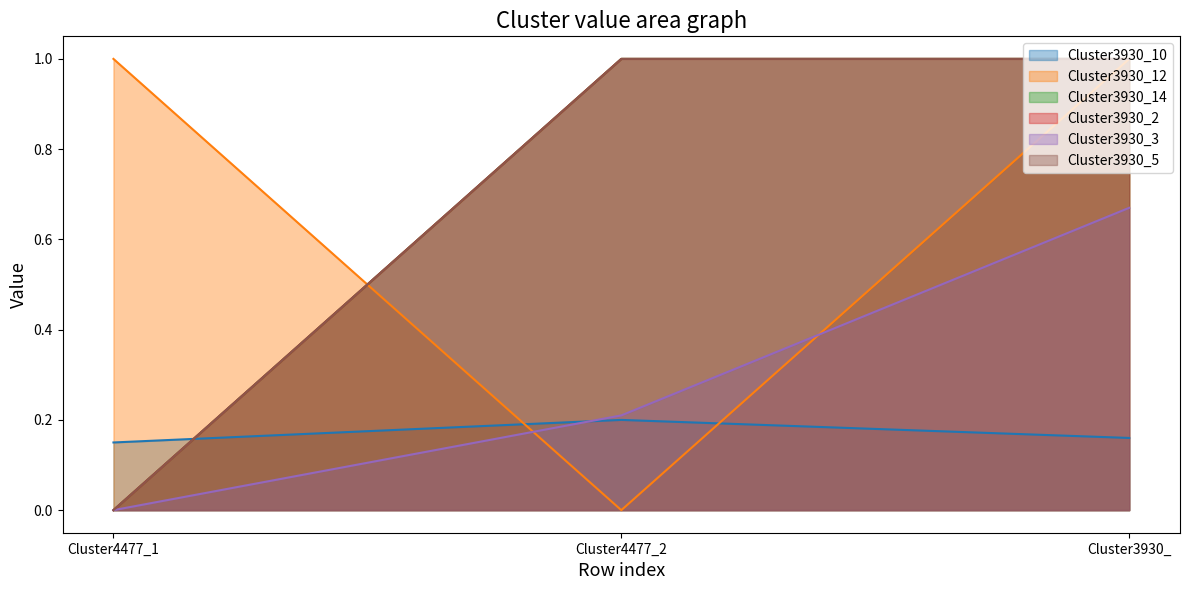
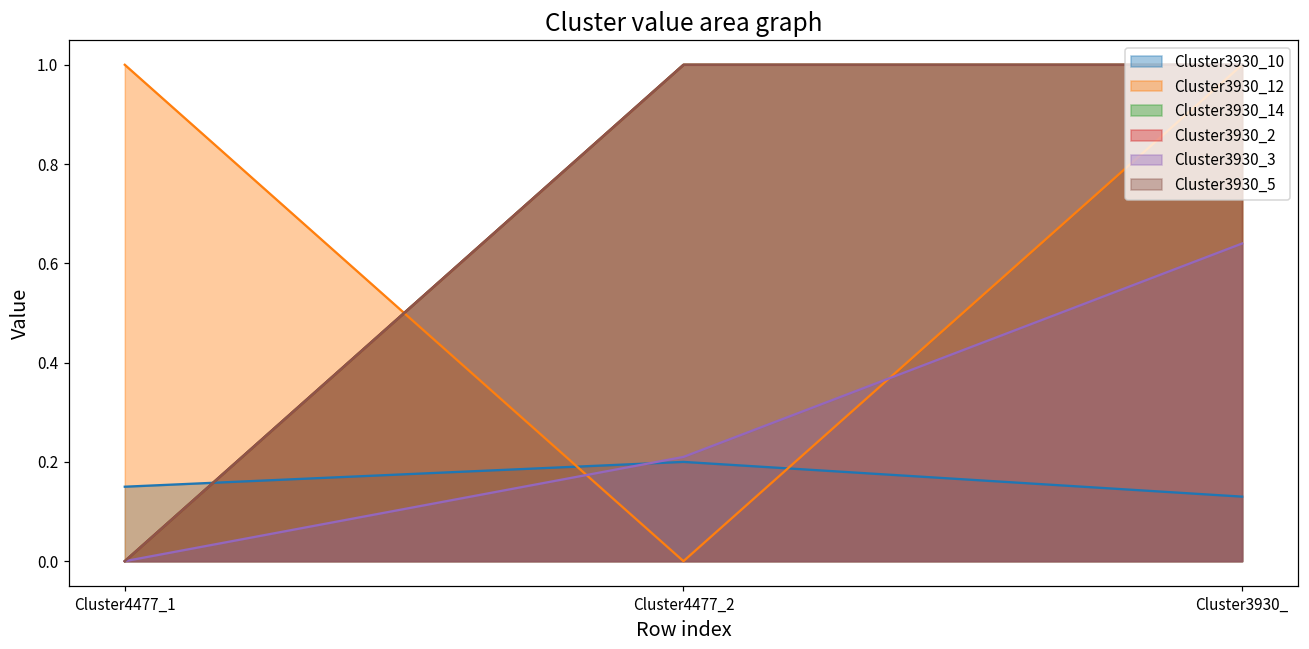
Cluster3930_10, Cluster3930_: 0.16 -> 0.13
Cluster3930_3, Cluster3930_: 0.67 -> 0.64
